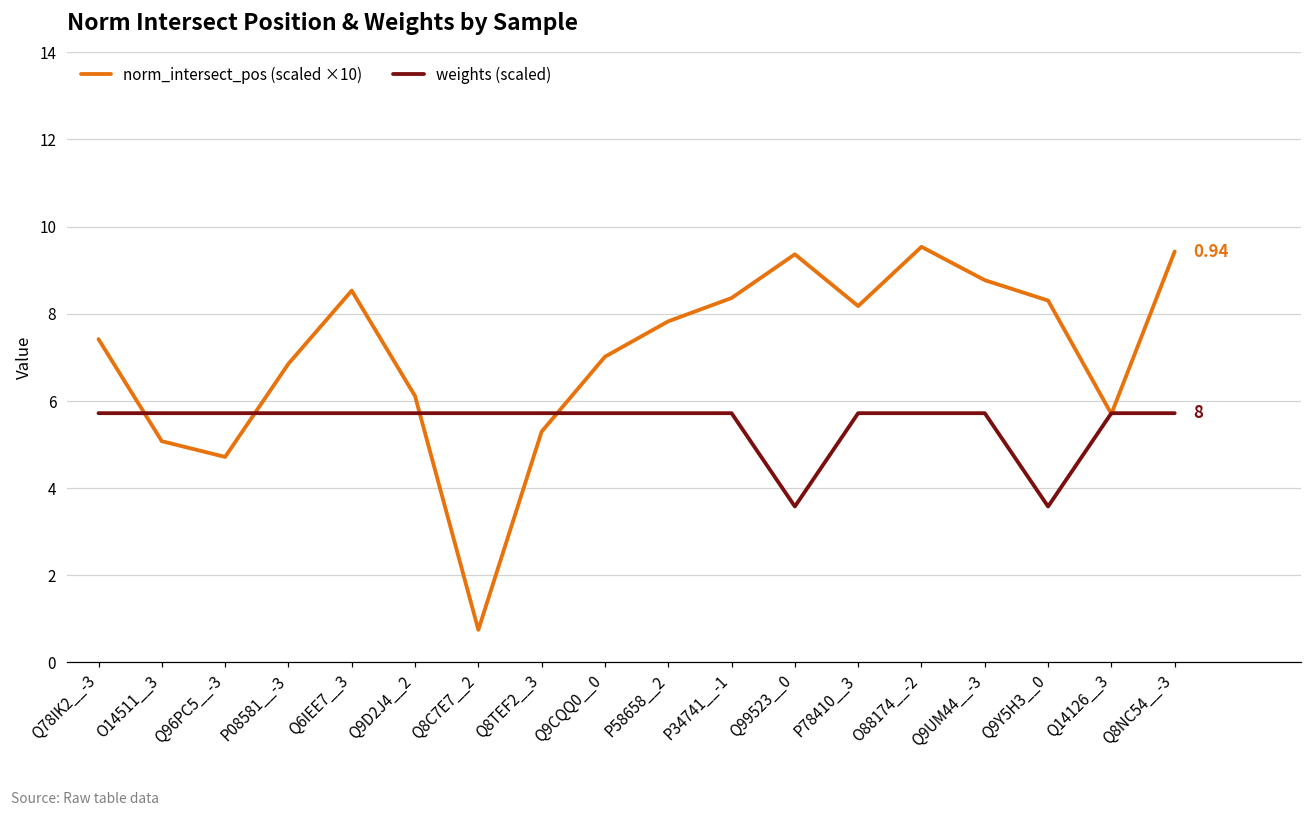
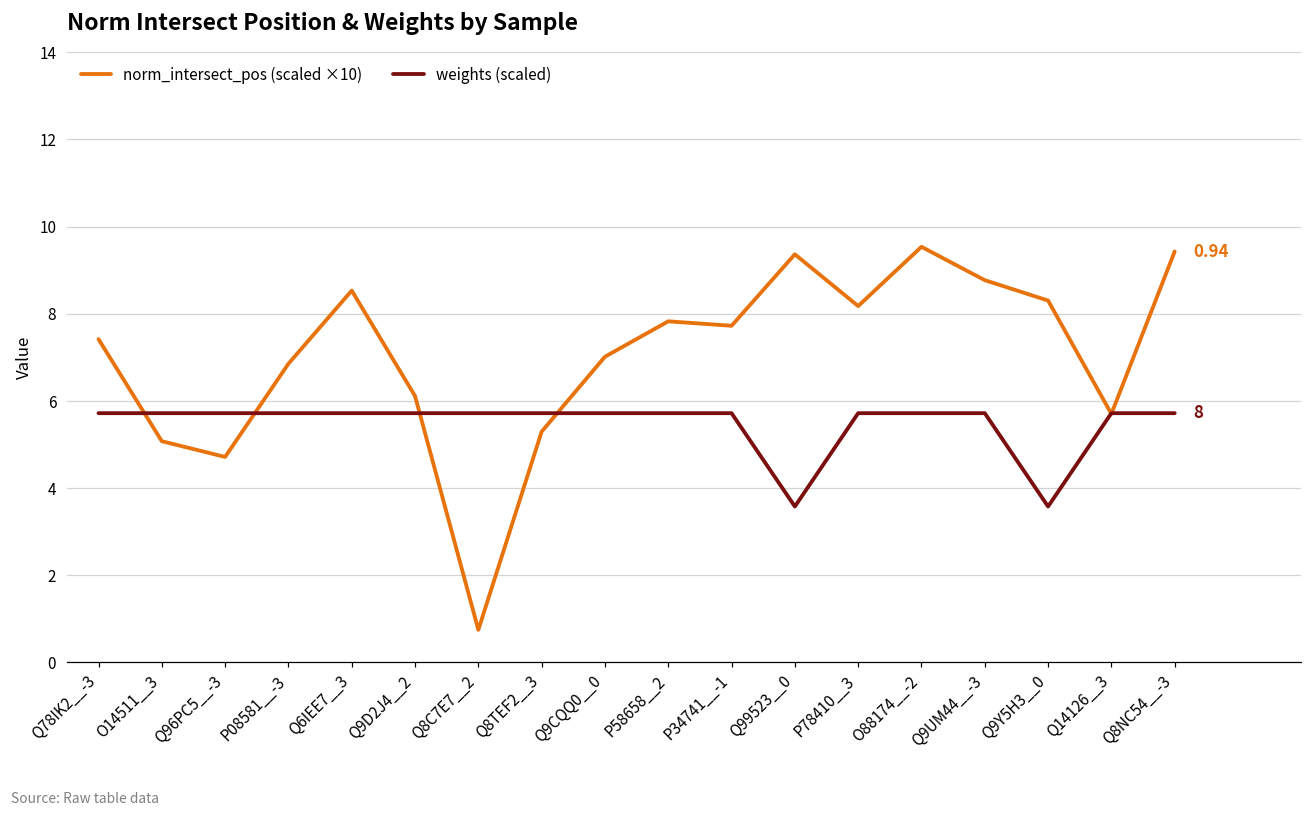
norm_intersect_pos (scaled ×10), P34741__-1: 8.4 -> 7.7
